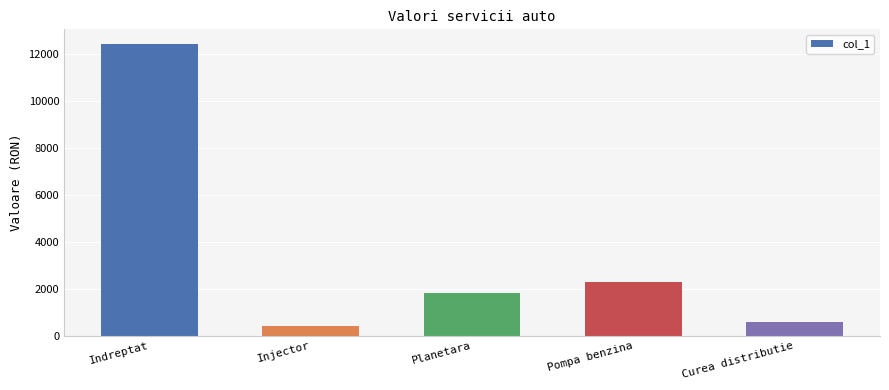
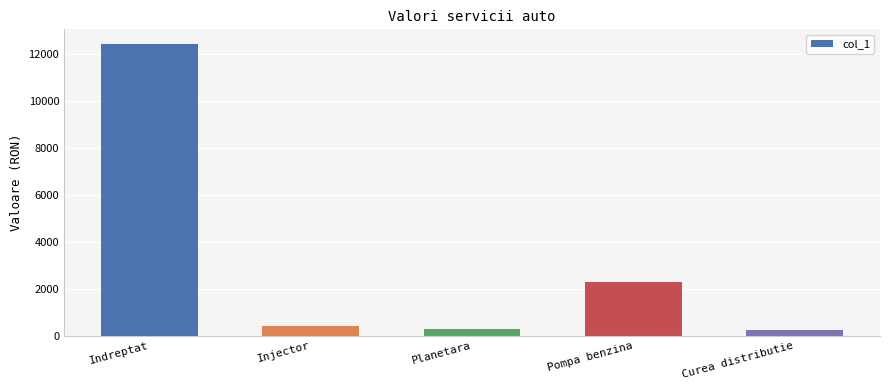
Planetara: 1800 -> 300
Curea distributie: 600 -> 300
